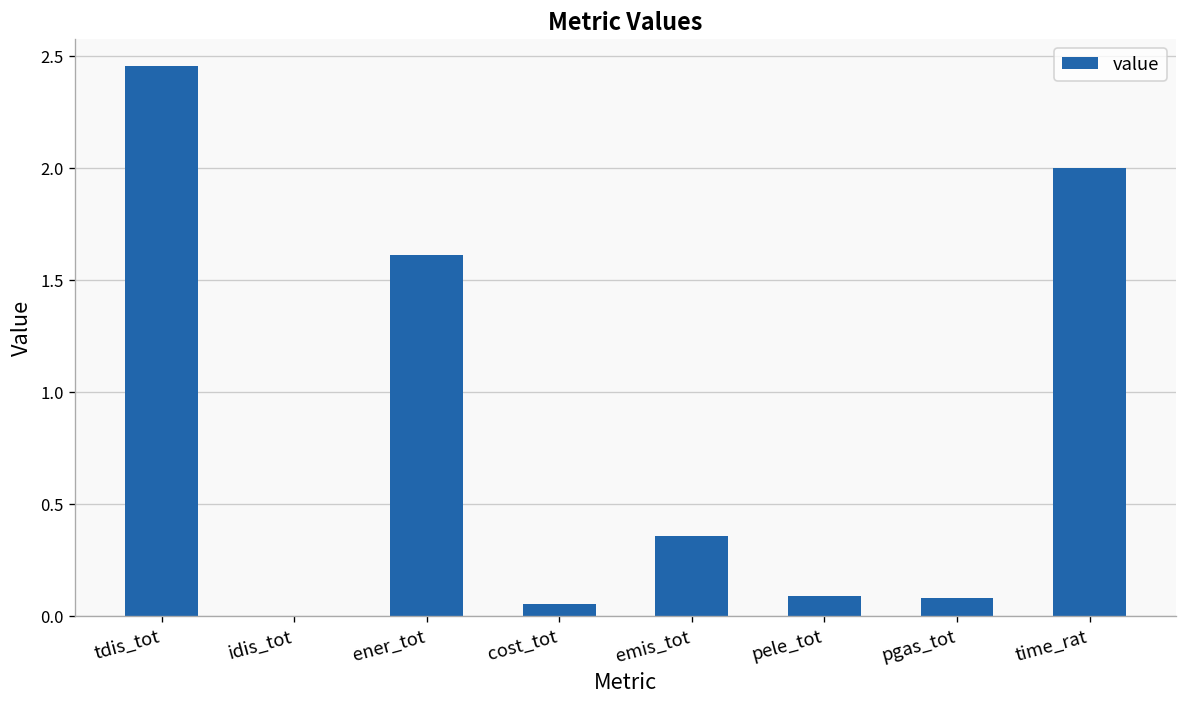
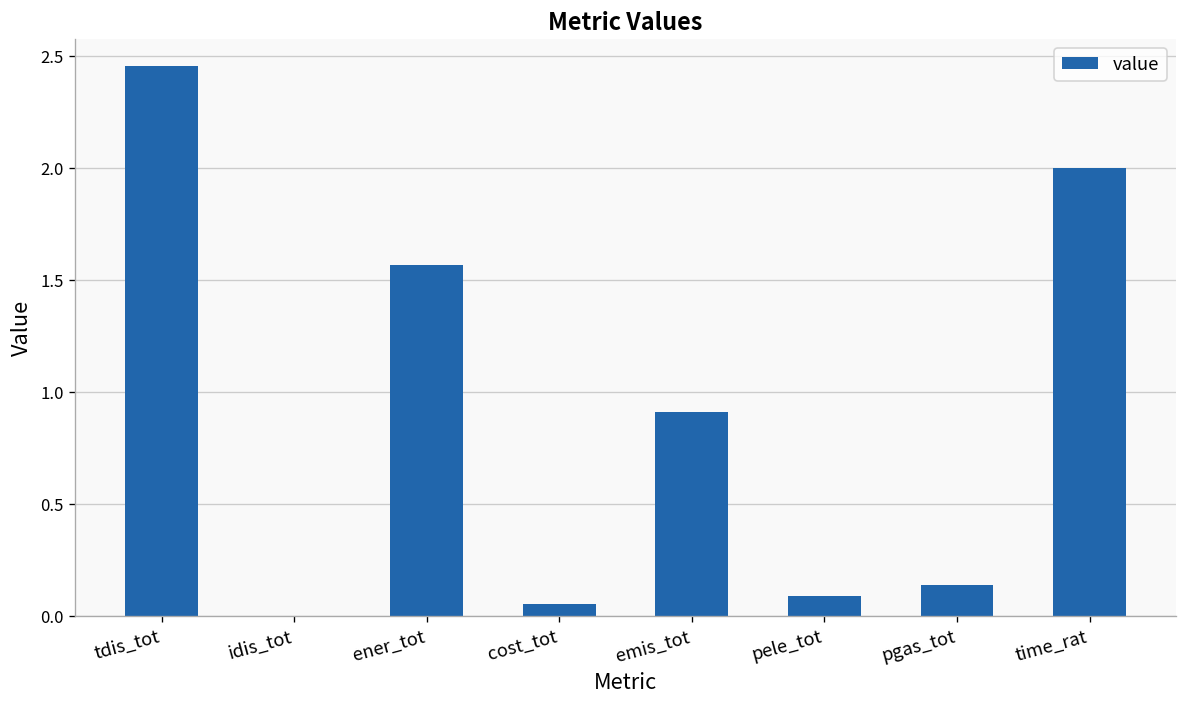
ener_tot: 1.61 -> 1.57
emis_tot: 0.36 -> 0.91
pgas_tot: 0.08 -> 0.14
